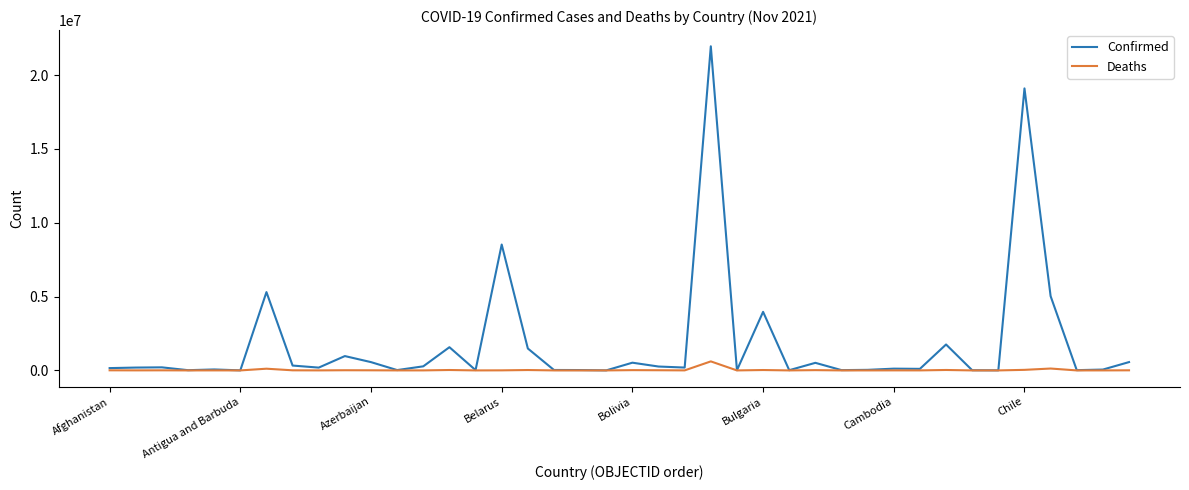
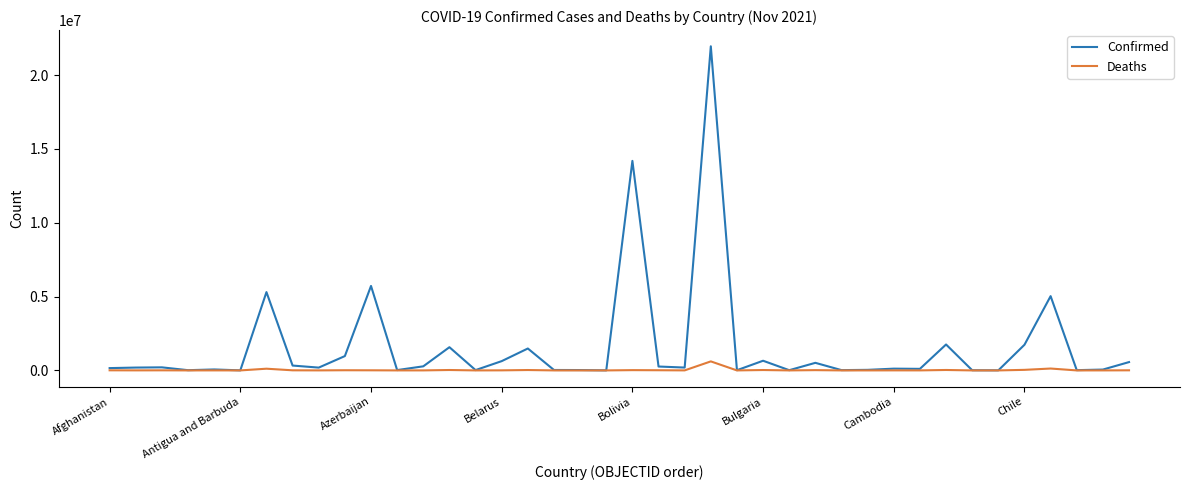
Confirmed, Azerbaijan: 600000 -> 5700000
Confirmed, Belarus: 8500000 -> 600000
Confirmed, Bolivia: 500000 -> 14200000
Confirmed, Bulgaria: 4000000 -> 700000
Confirmed, Chile: 19100000 -> 1700000
